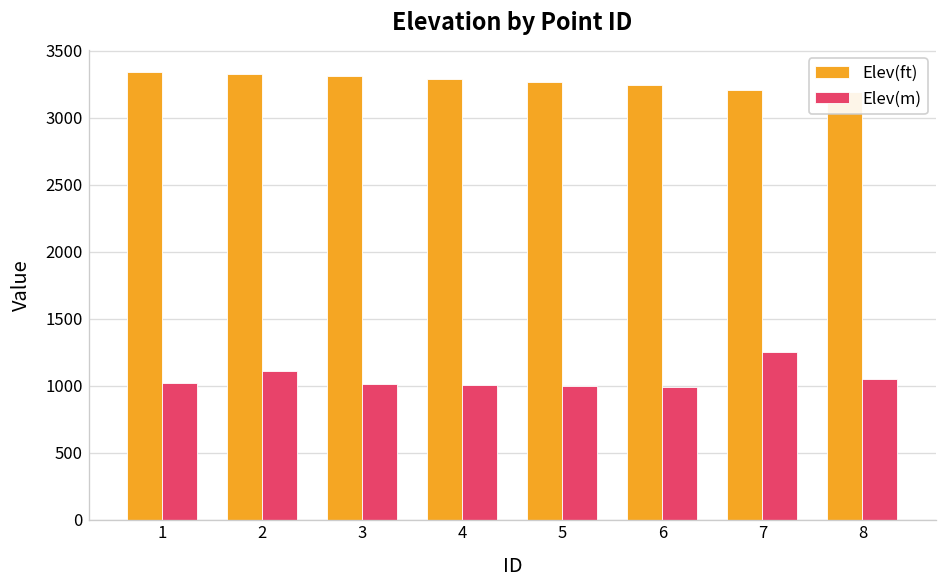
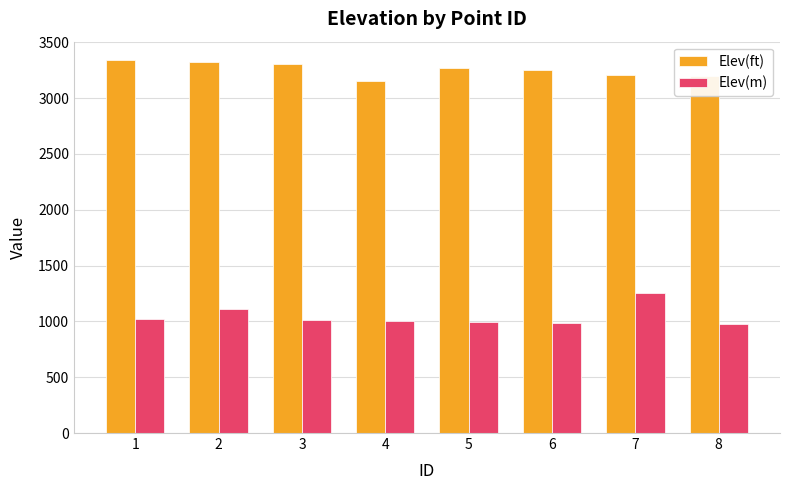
Elev(ft), 4: 3290 -> 3150
Elev(m), 8: 1050 -> 970
